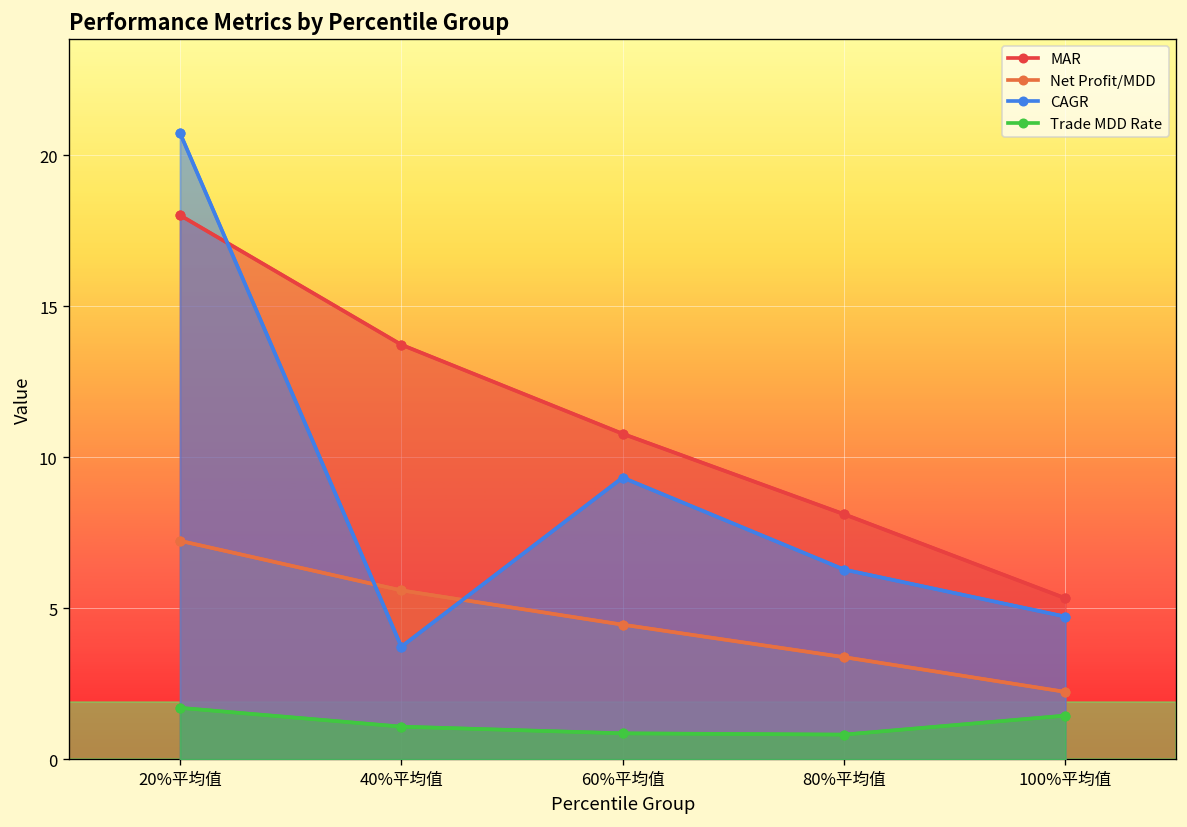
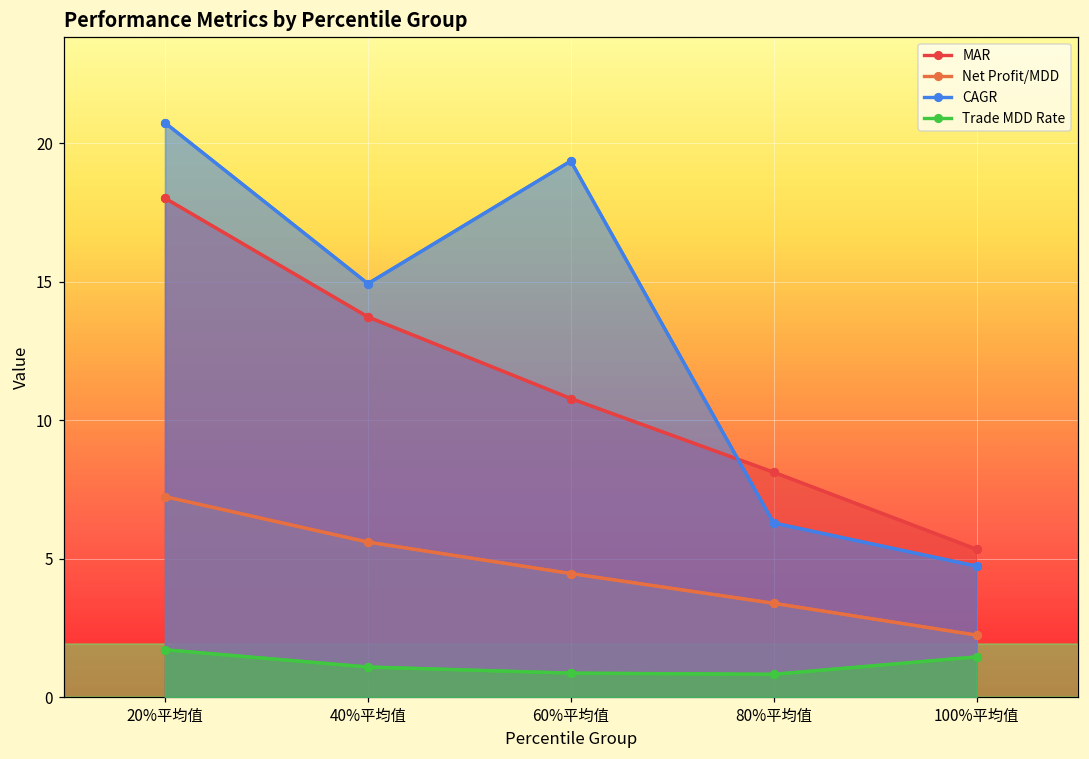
CAGR, 40%平均值: 3.7 -> 14.9
CAGR, 60%平均值: 9.3 -> 19.4
